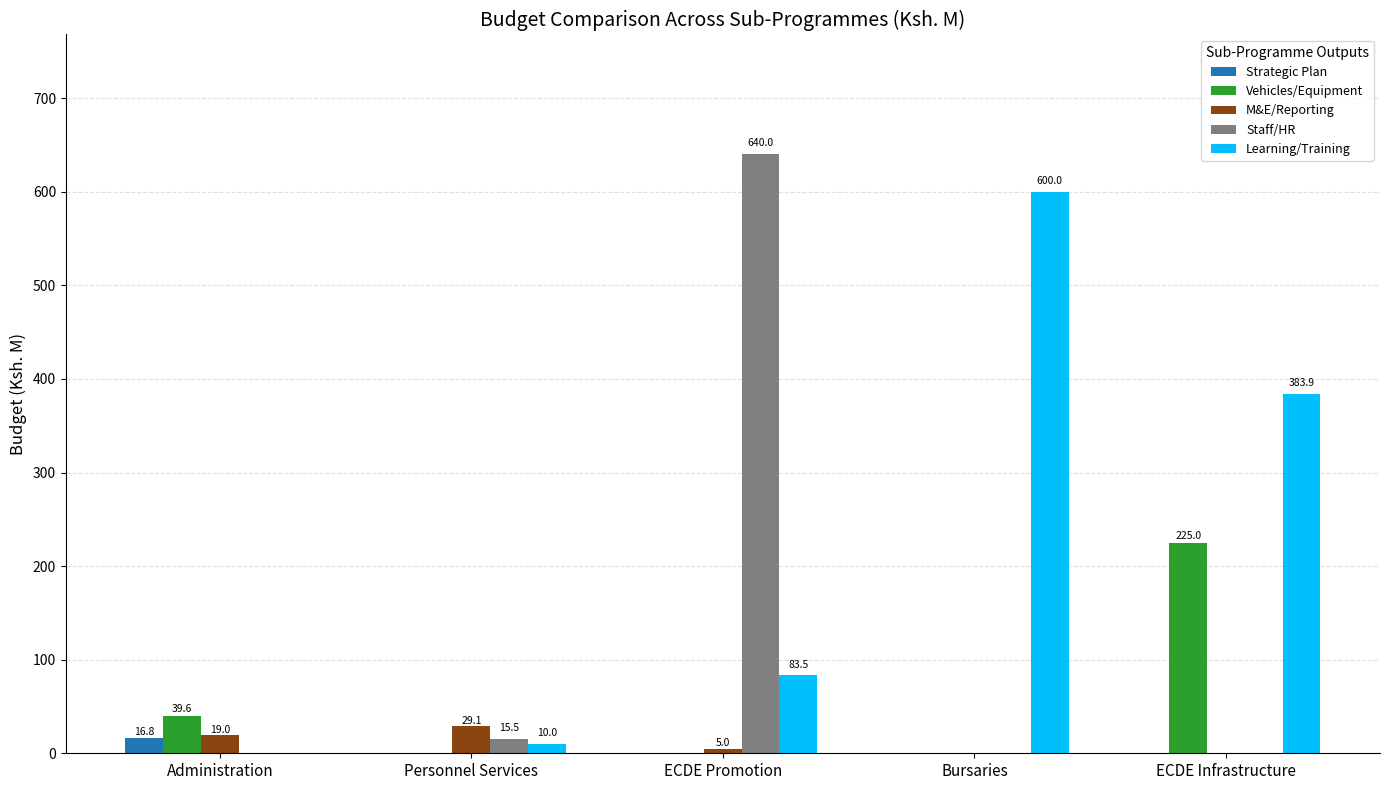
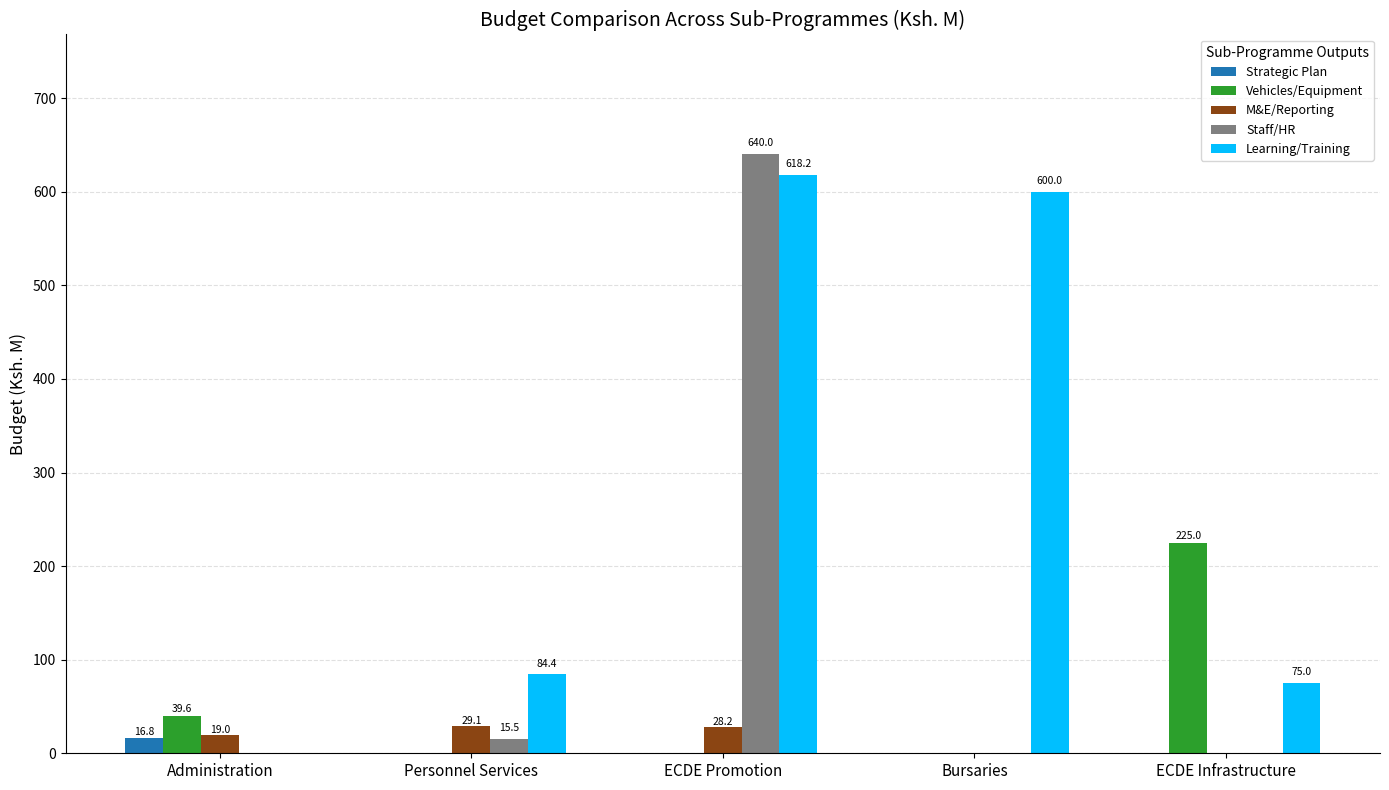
Learning/Training, Personnel Services: 10.0 -> 84.4
M&E/Reporting, ECDE Promotion: 5.0 -> 28.2
Learning/Training, ECDE Promotion: 83.5 -> 618.2
Learning/Training, ECDE Infrastructure: 383.9 -> 75.0
